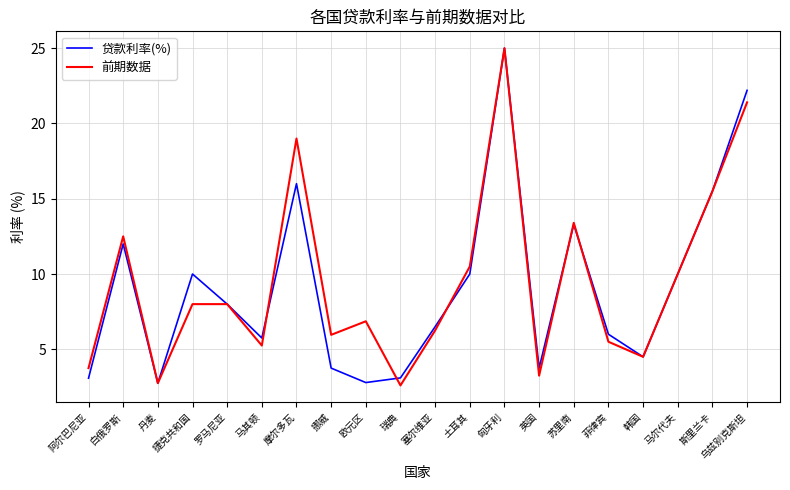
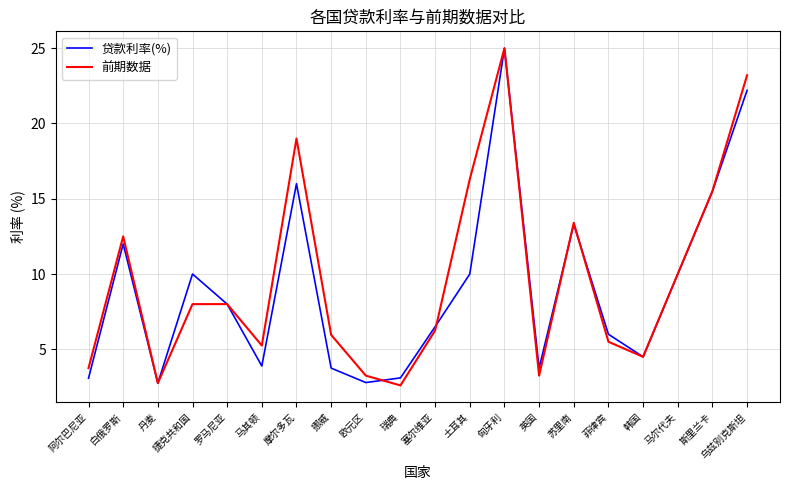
贷款利率(%), 马其顿: 5.8 -> 3.9
前期数据, 欧元区: 6.9 -> 3.3
前期数据, 土耳其: 10.5 -> 16.3
前期数据, 乌兹别克斯坦: 21.4 -> 23.2
